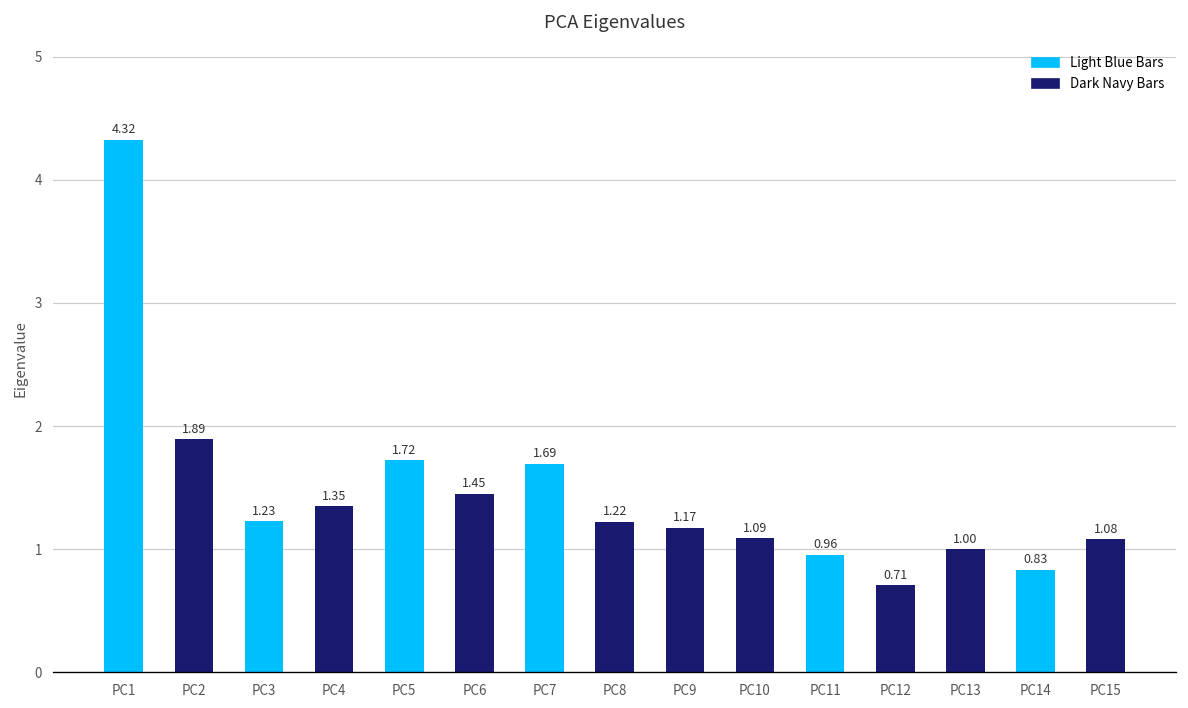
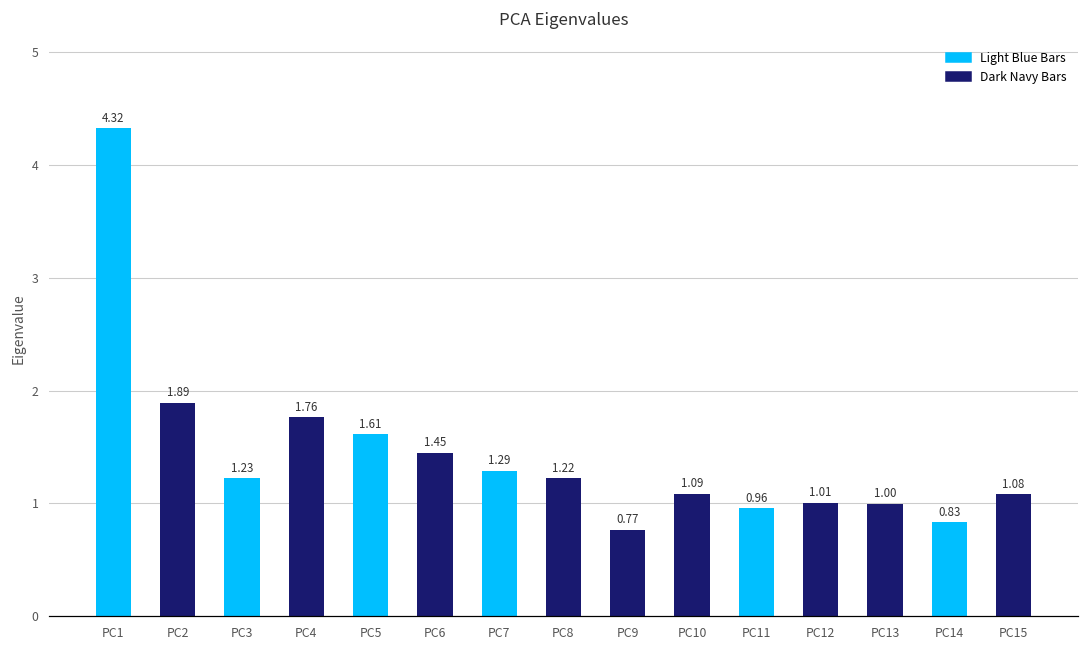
PC4: 1.35 -> 1.76
PC5: 1.72 -> 1.61
PC7: 1.69 -> 1.29
PC9: 1.17 -> 0.77
PC12: 0.71 -> 1.01
